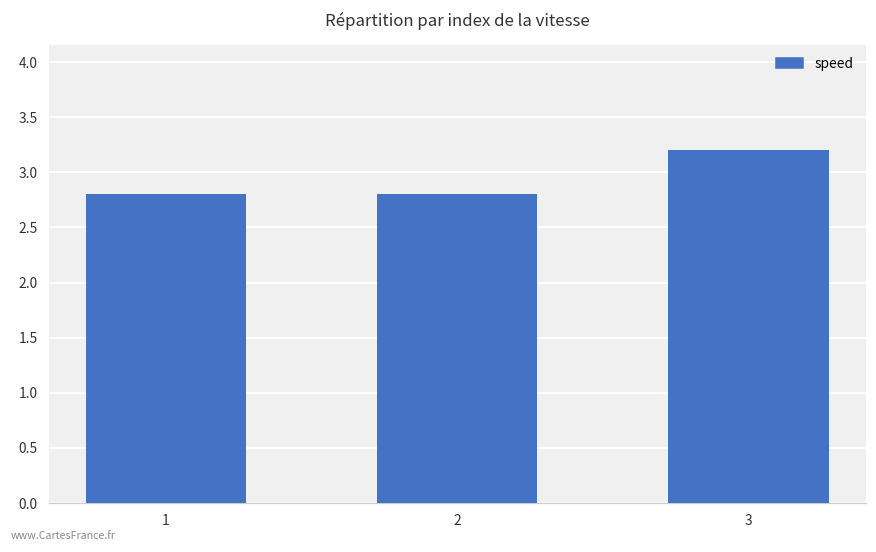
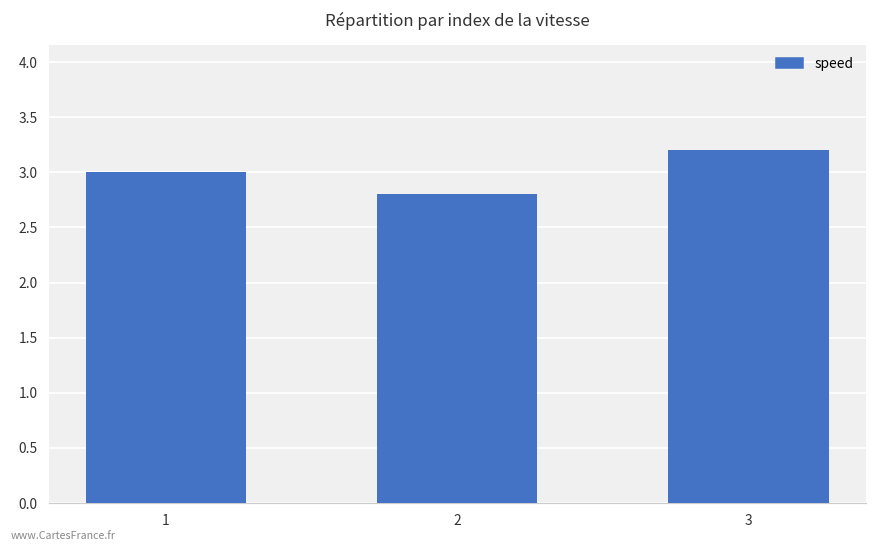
1: 2.8 -> 3.0
